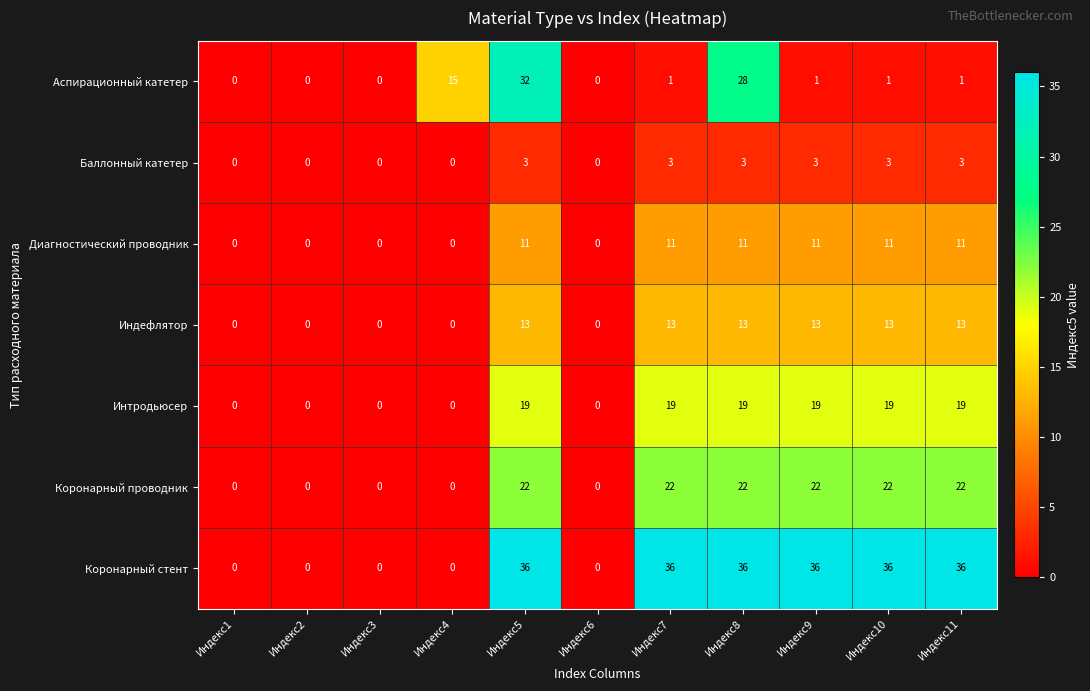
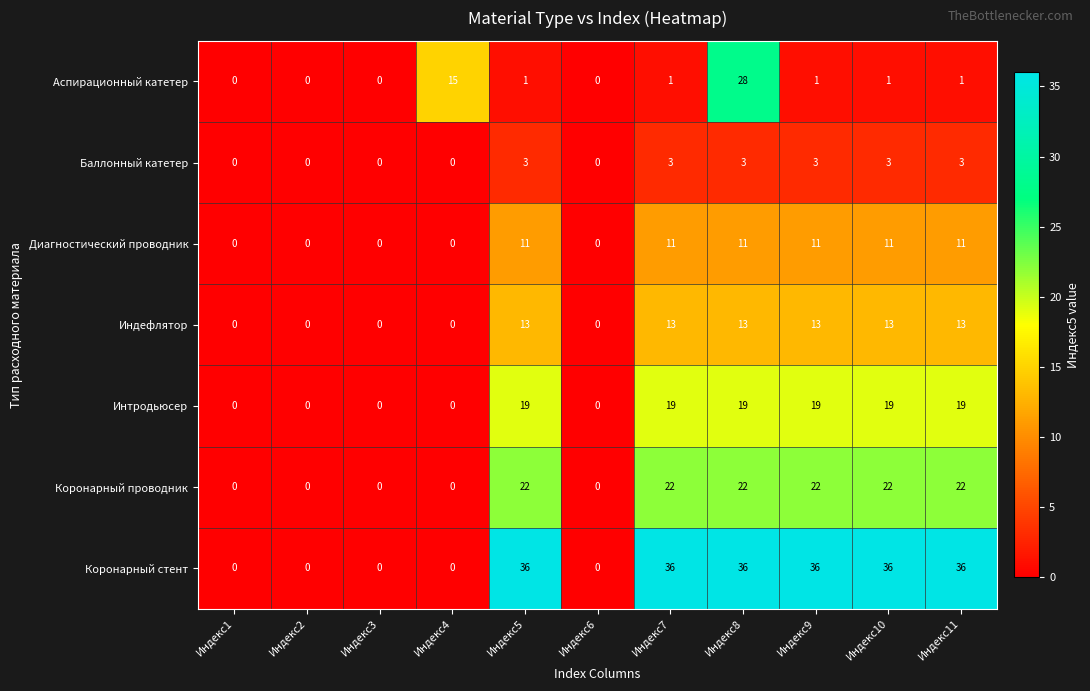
Аспирационный катетер, Индекс5: 32 -> 1
